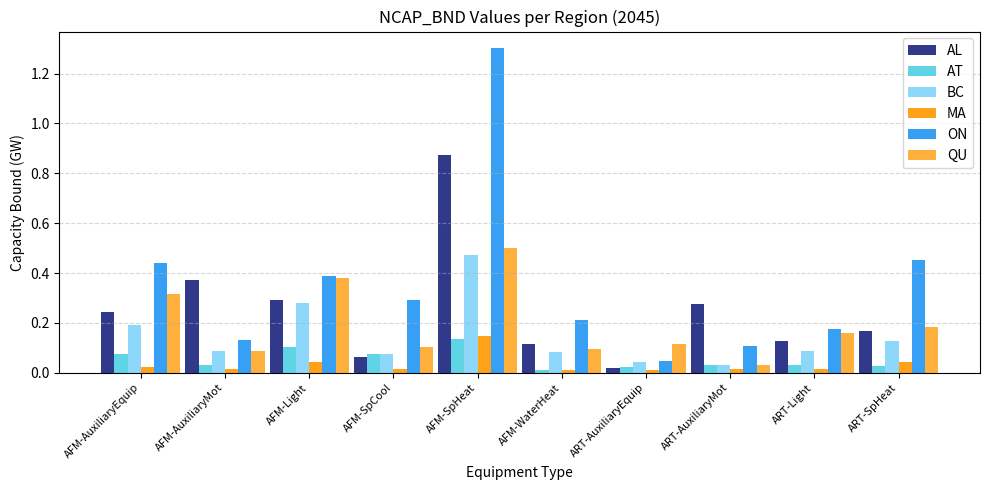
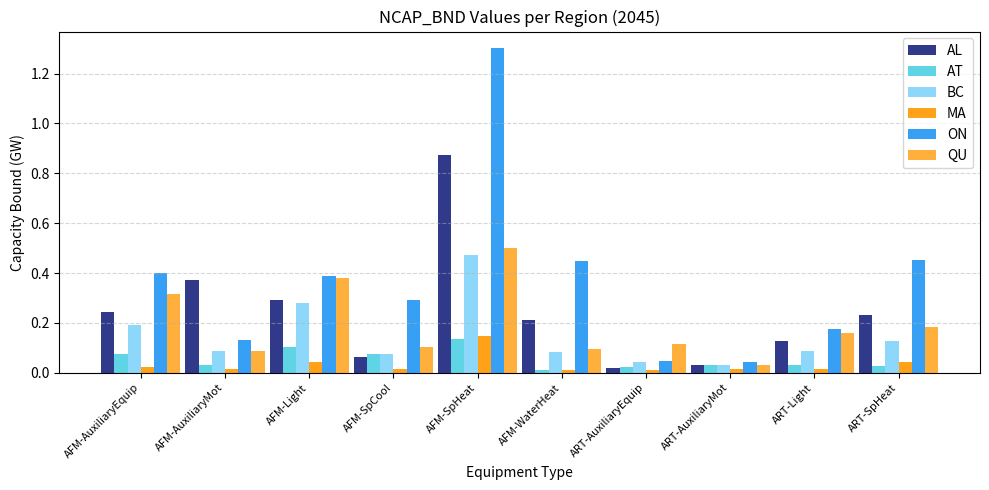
ON, AFM-AuxiliaryEquip: 0.44 -> 0.40
AL, AFM-WaterHeat: 0.12 -> 0.21
ON, AFM-WaterHeat: 0.21 -> 0.45
AL, ART-AuxiliaryMot: 0.27 -> 0.03
ON, ART-AuxiliaryMot: 0.11 -> 0.04
AL, ART-SpHeat: 0.17 -> 0.23
